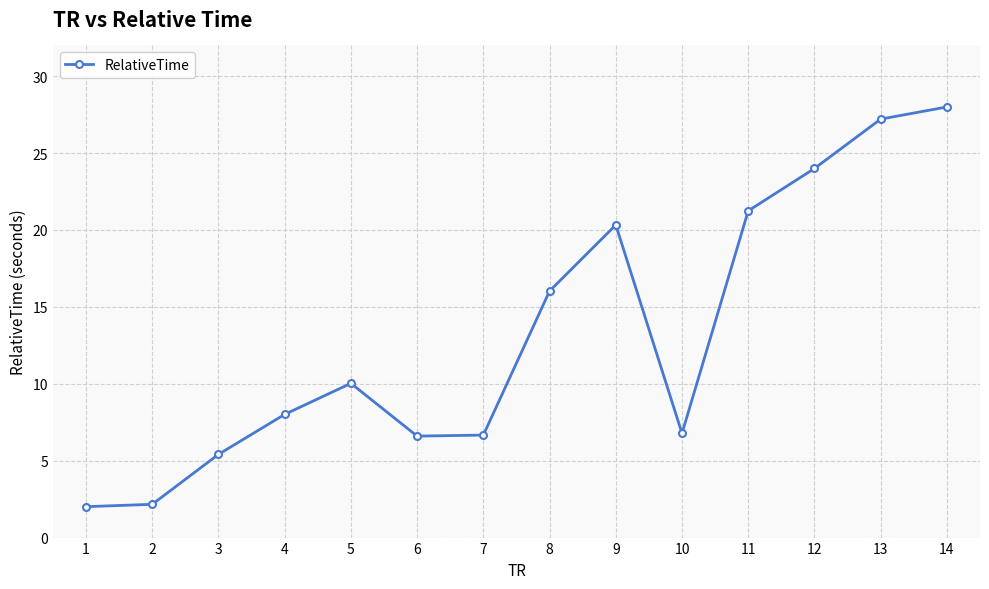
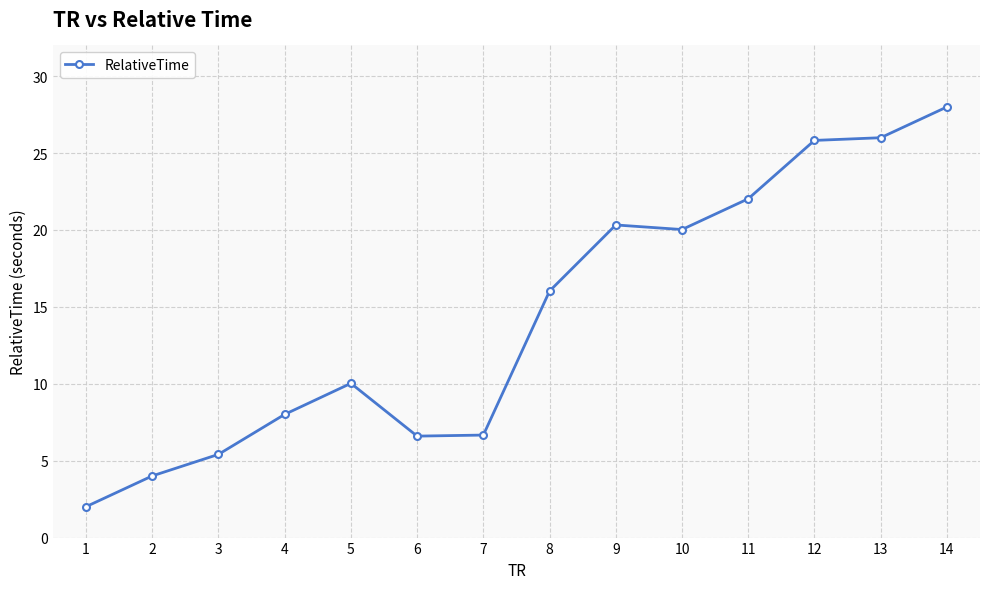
2: 2.2 -> 4.0
10: 6.8 -> 20.0
11: 21.2 -> 22.0
12: 24.0 -> 25.8
13: 27.2 -> 26.0
